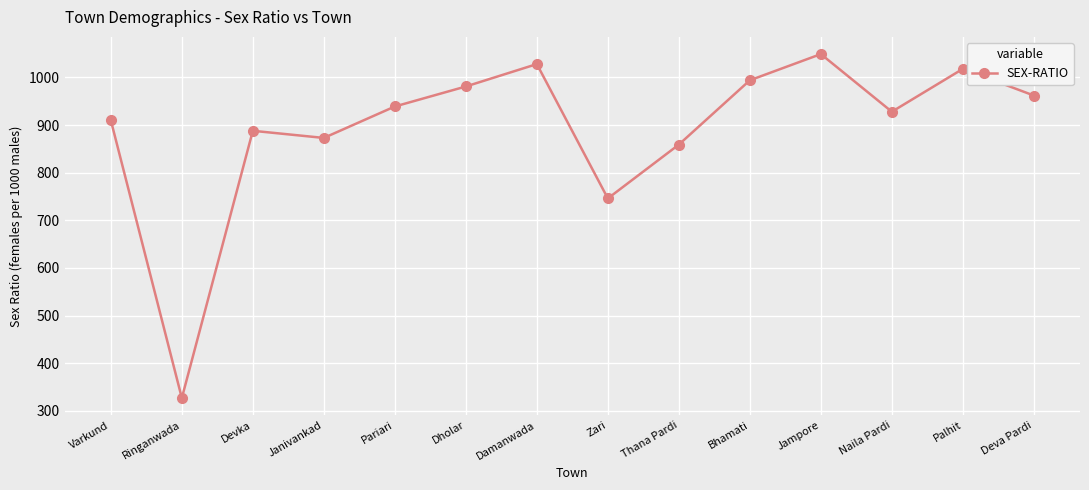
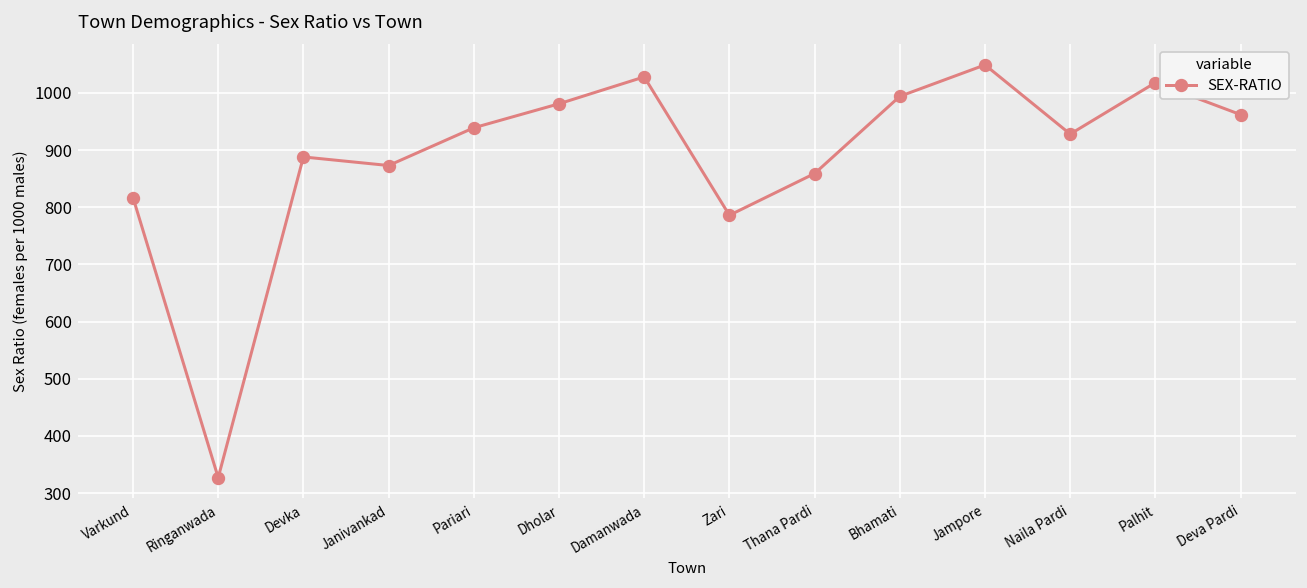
Varkund: 910 -> 820
Zari: 750 -> 790
